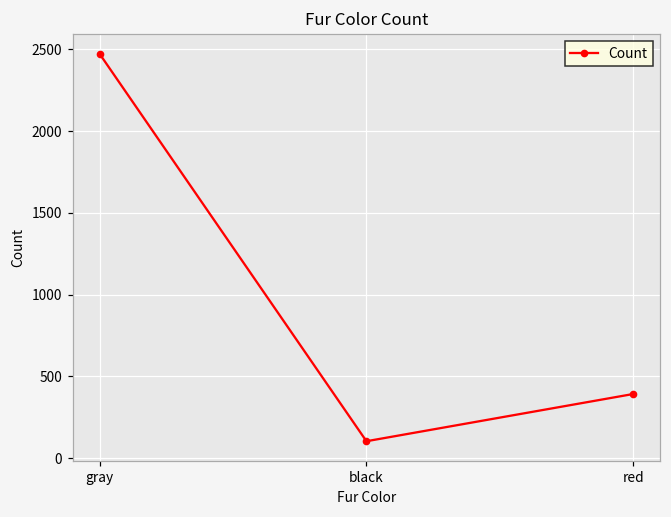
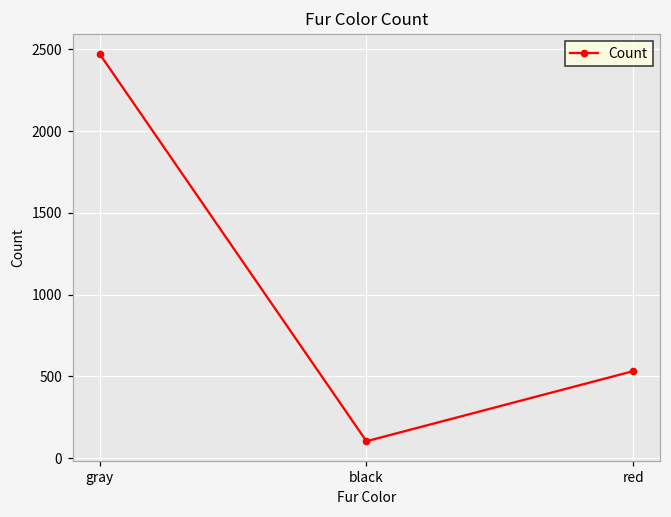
red: 390 -> 530
